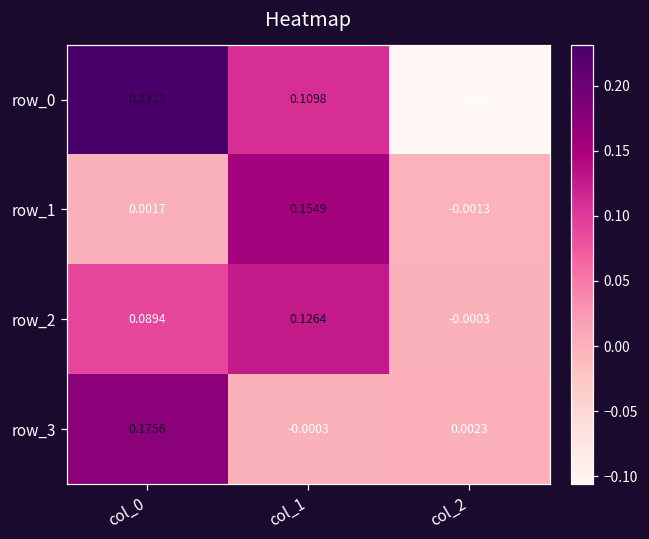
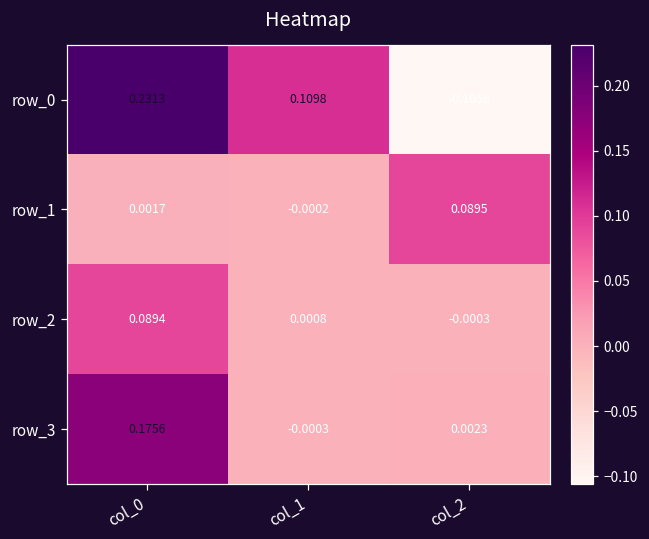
row_1, col_1: 0.1549 -> -0.0002
row_1, col_2: -0.0013 -> 0.0895
row_2, col_1: 0.1264 -> 0.0008
